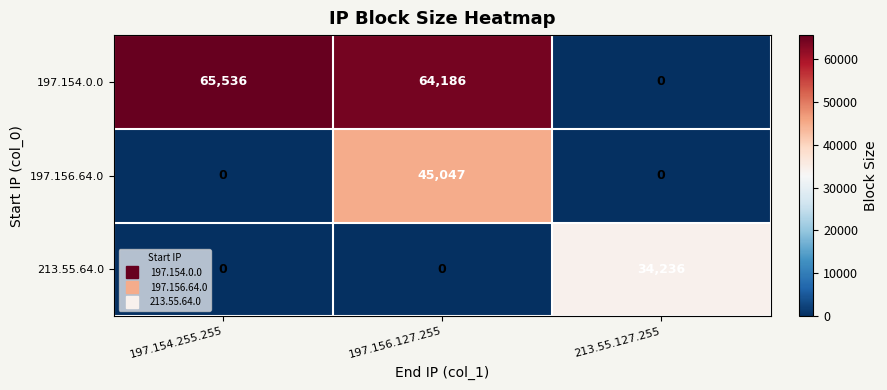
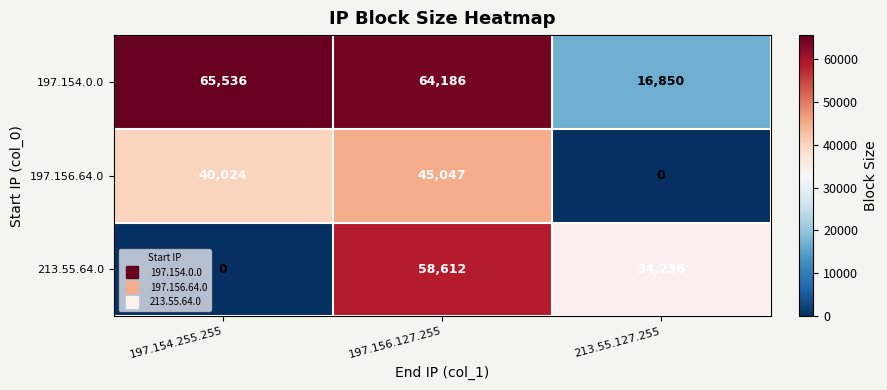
197.154.0.0, 213.55.127.255: 0 -> 16,850
197.156.64.0, 197.154.255.255: 0 -> 40,024
213.55.64.0, 197.156.127.255: 0 -> 58,612
